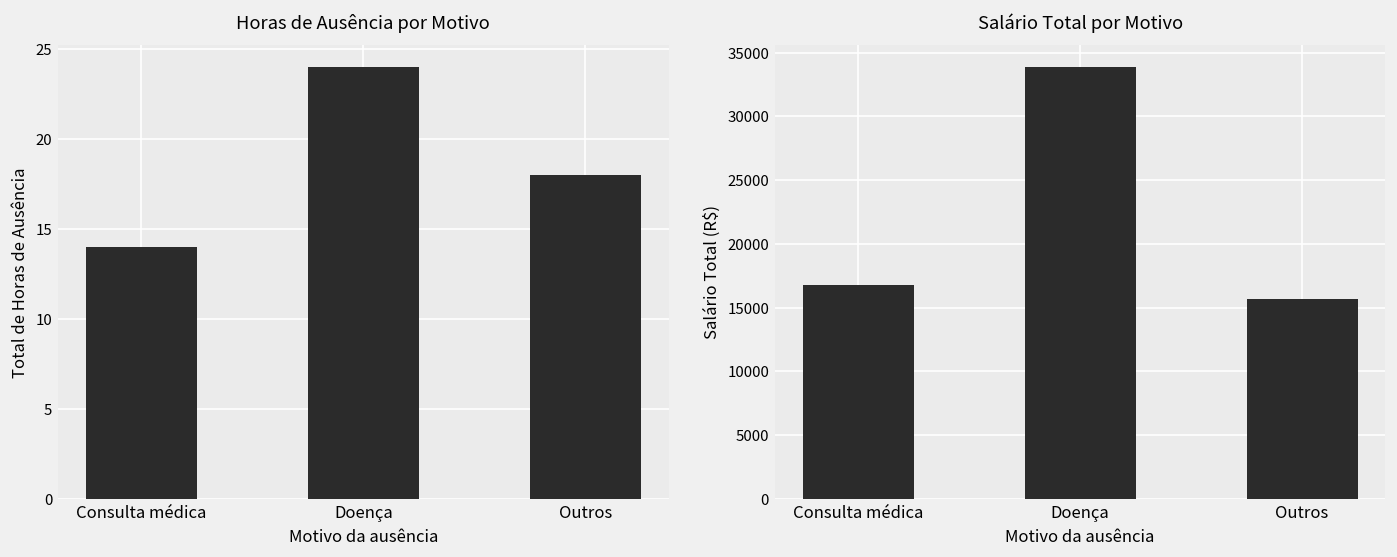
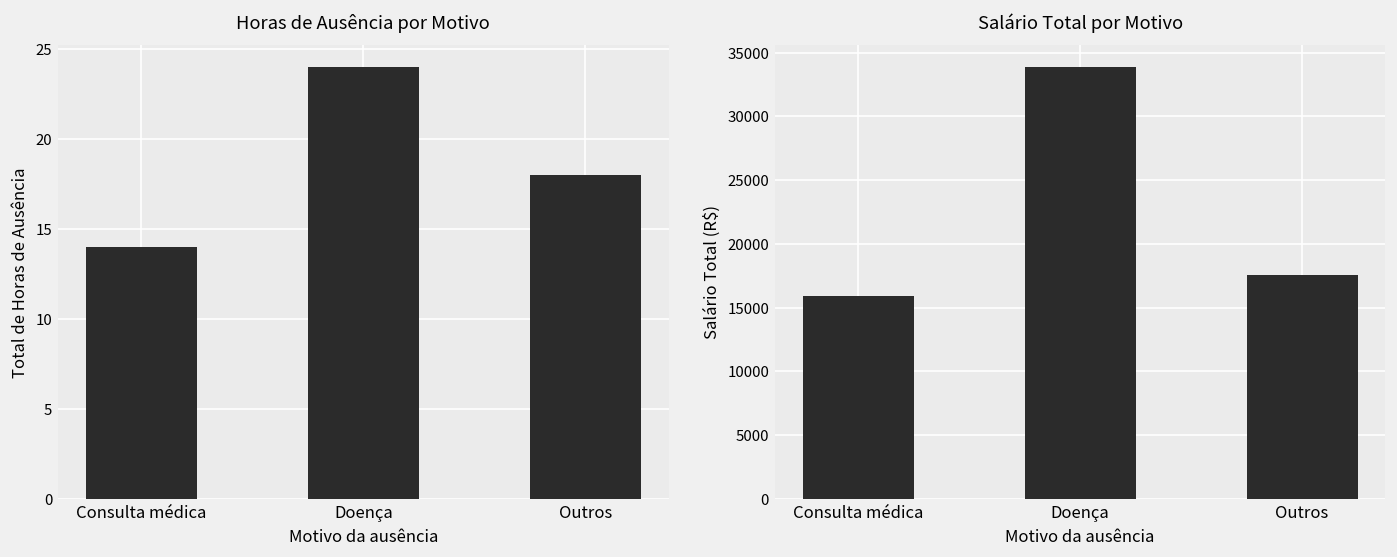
Salário Total por Motivo, Consulta médica: 16700 -> 15900
Salário Total por Motivo, Outros: 15700 -> 17600
